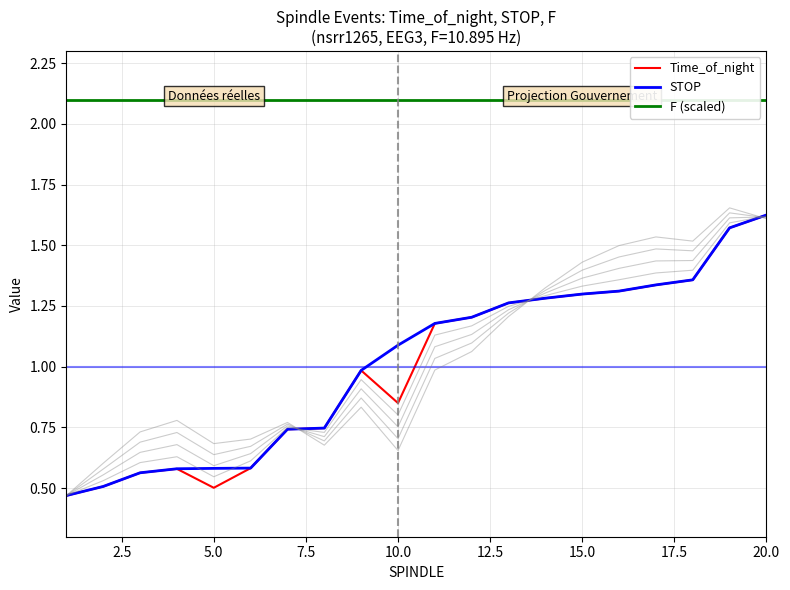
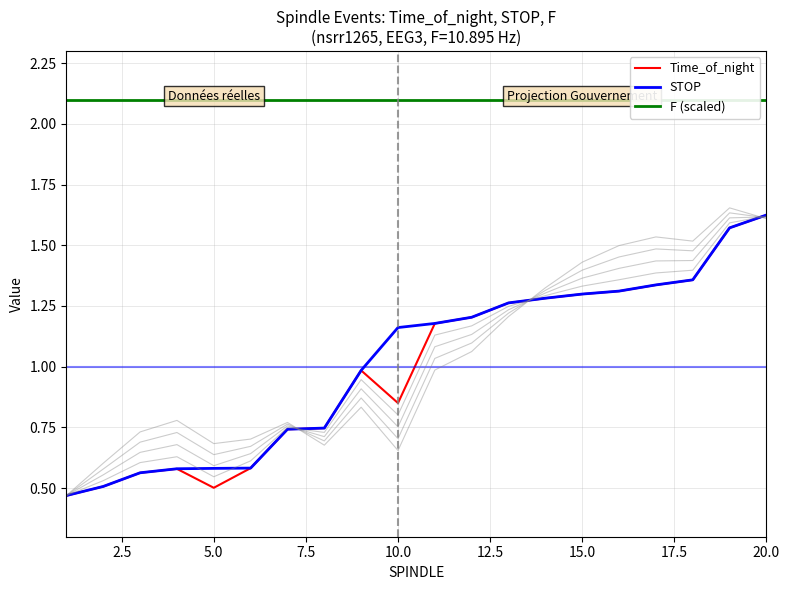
STOP, 10.0: 1.09 -> 1.16
